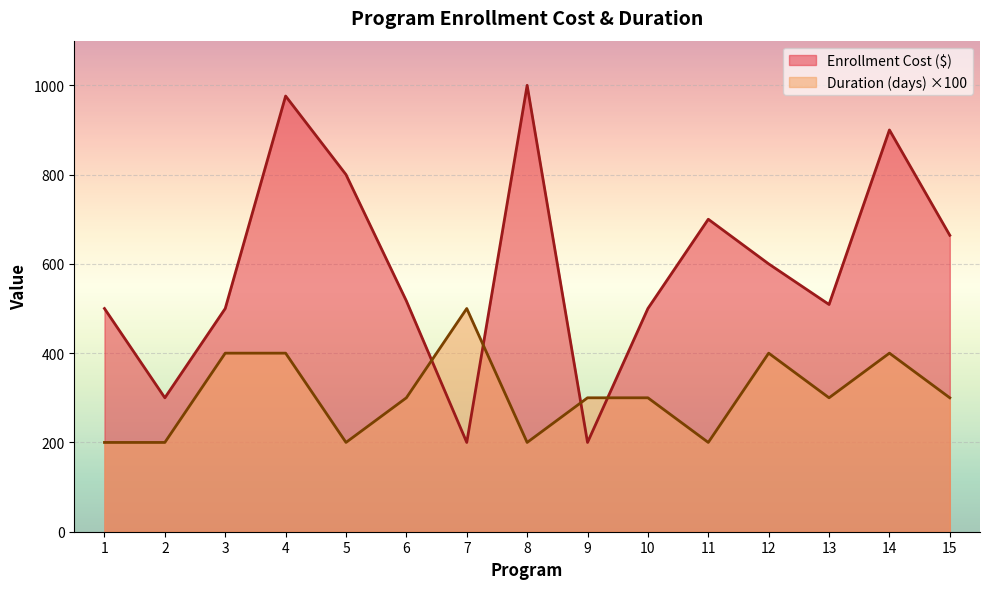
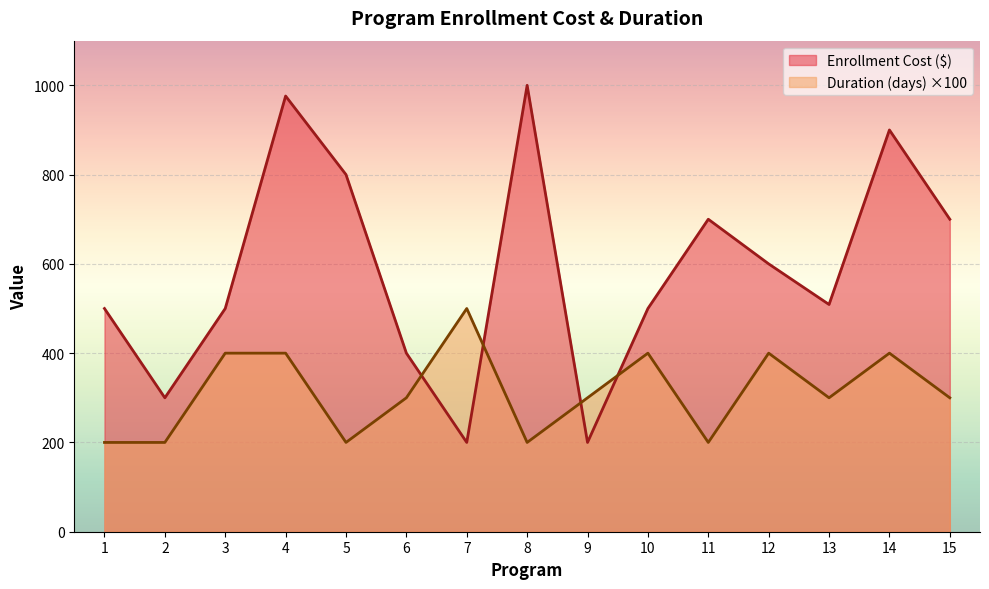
Enrollment Cost ($), 6: 520 -> 400
Duration (days) ×100, 10: 300 -> 400
Enrollment Cost ($), 15: 660 -> 700
